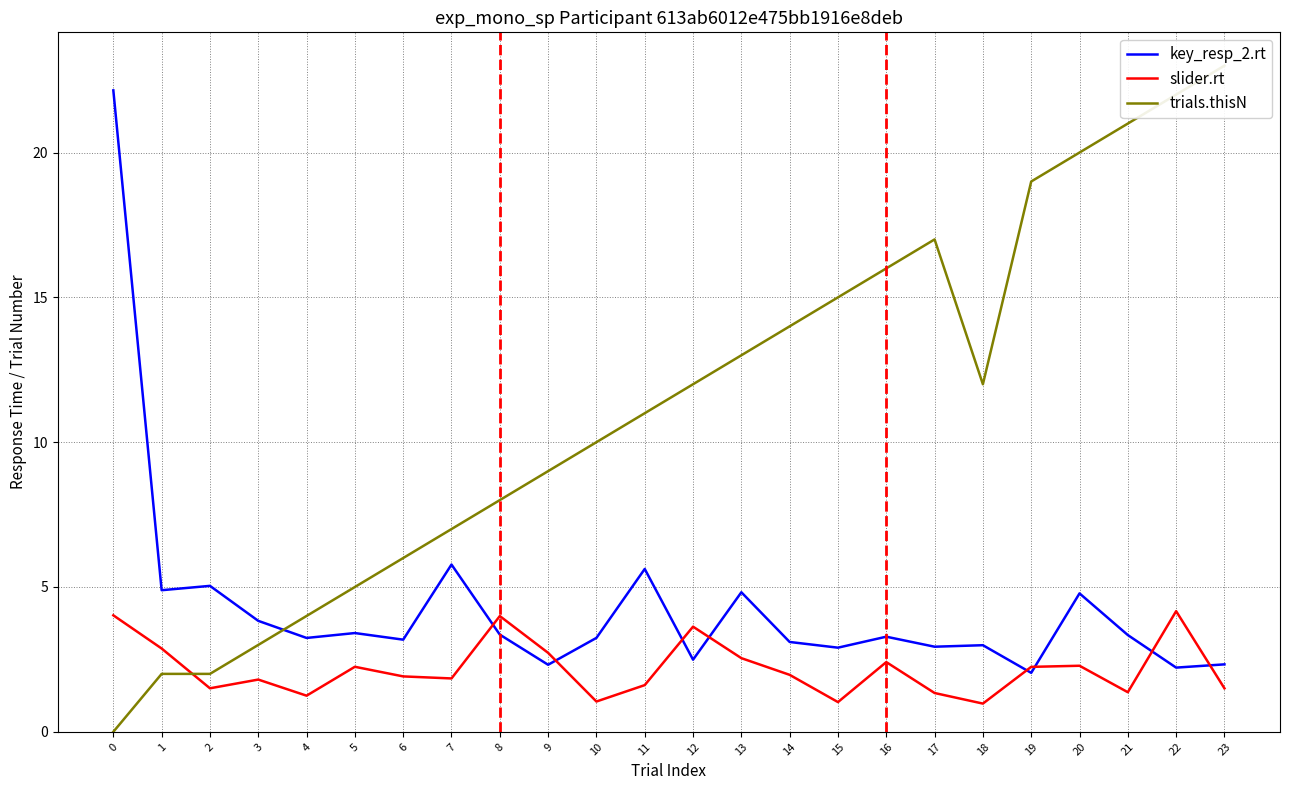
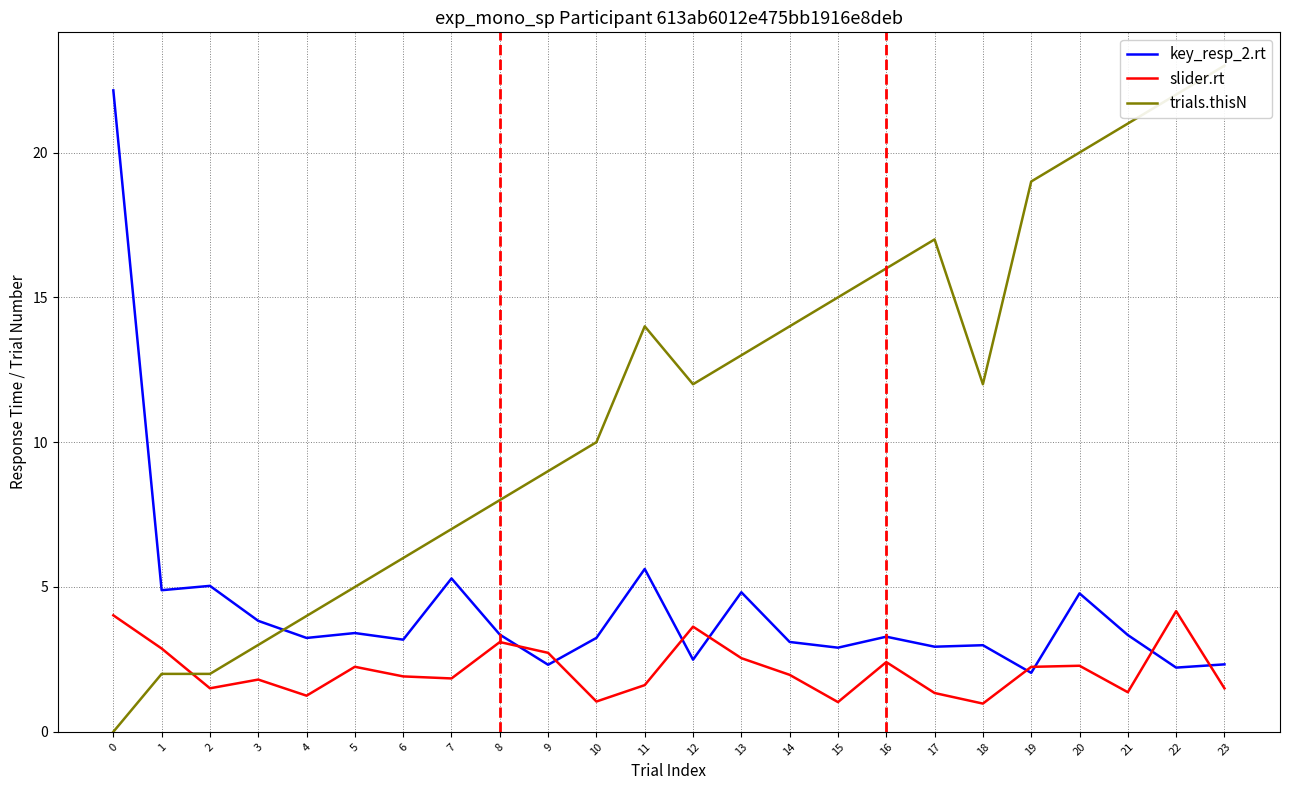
key_resp_2.rt, 7: 5.8 -> 5.3
slider.rt, 8: 4.0 -> 3.1
trials.thisN, 11: 11 -> 14
